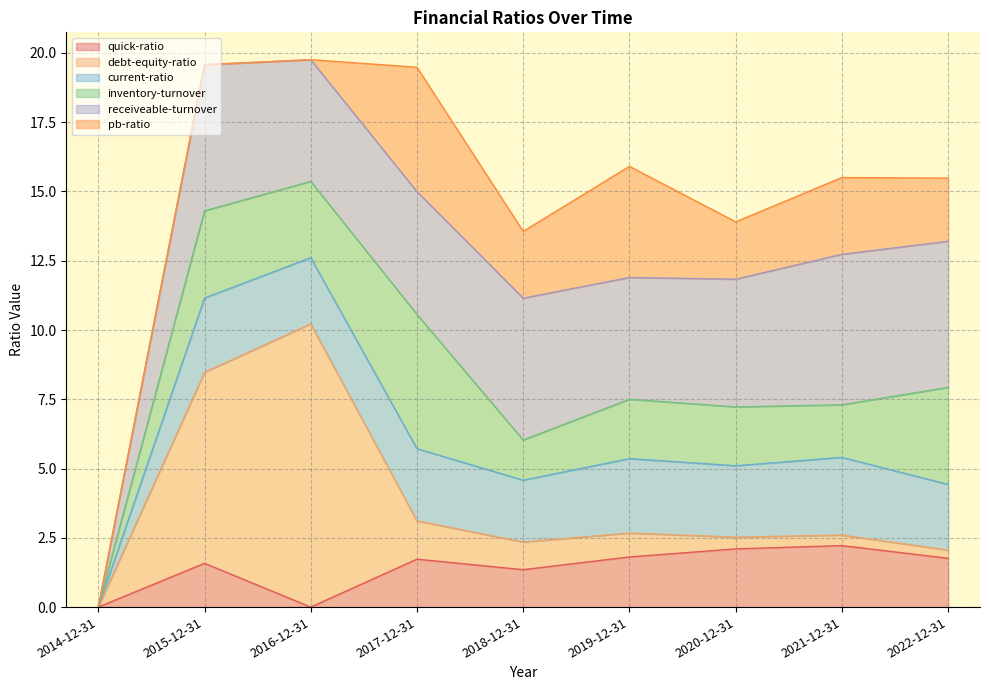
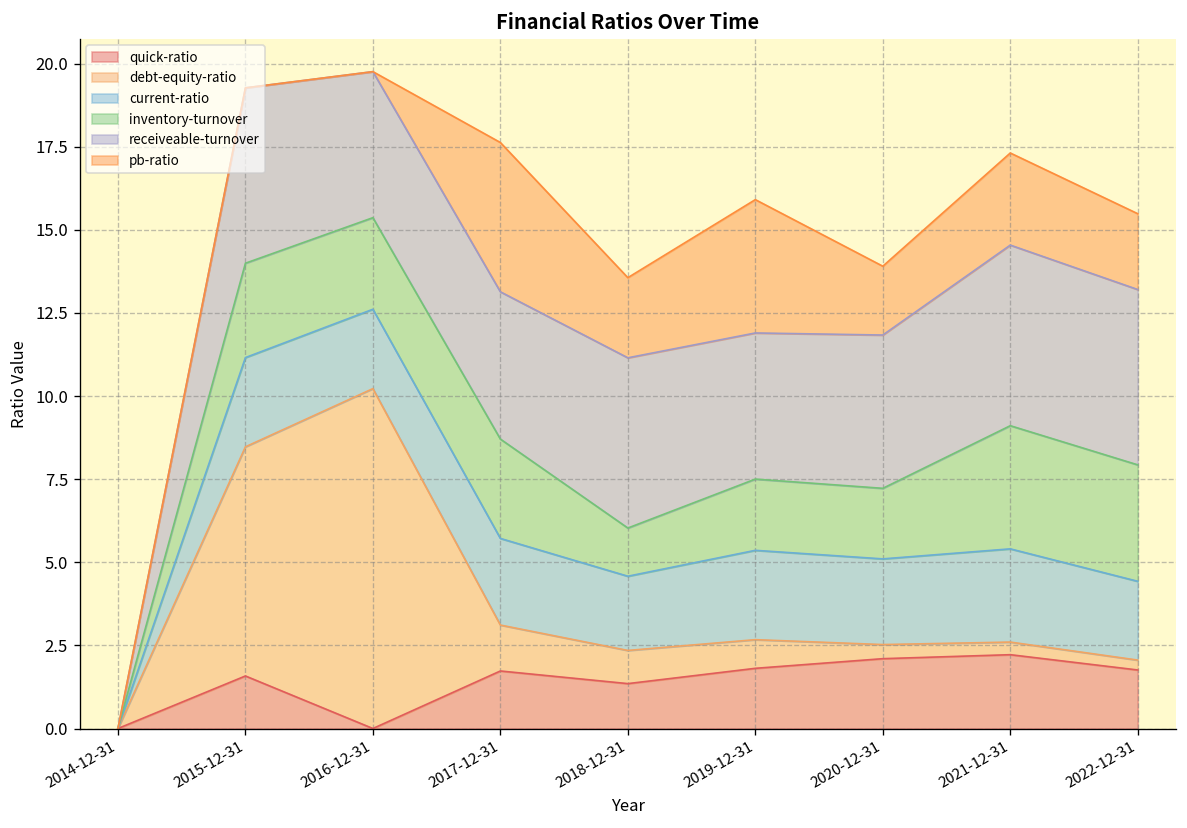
inventory-turnover, 2015-12-31: 3.1 -> 2.8
inventory-turnover, 2017-12-31: 4.8 -> 3.0
inventory-turnover, 2021-12-31: 1.9 -> 3.7
